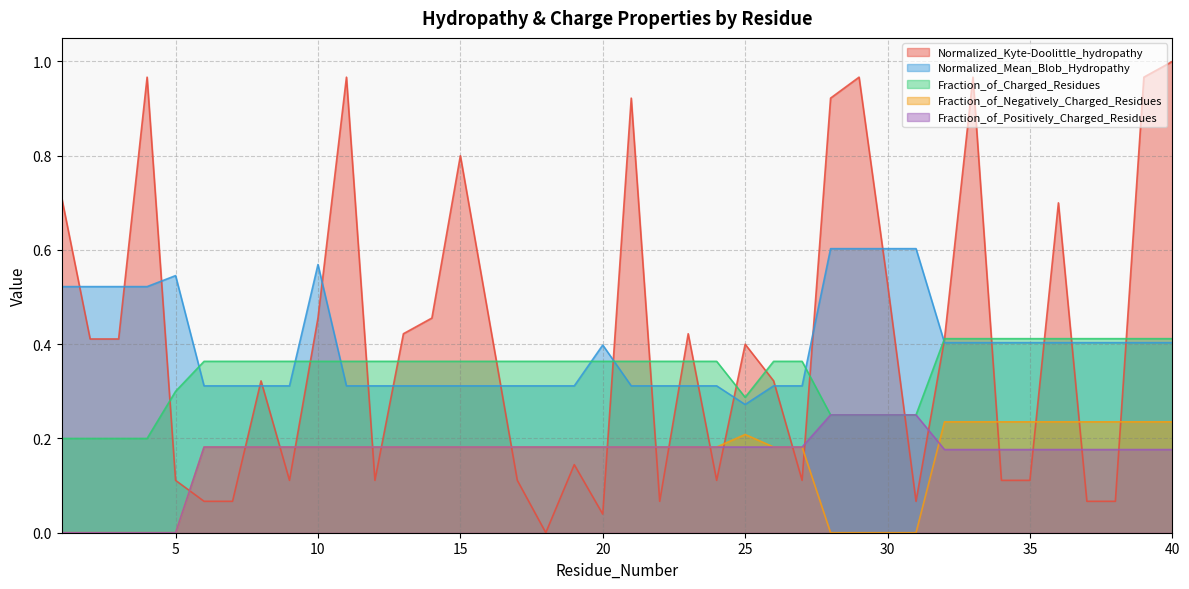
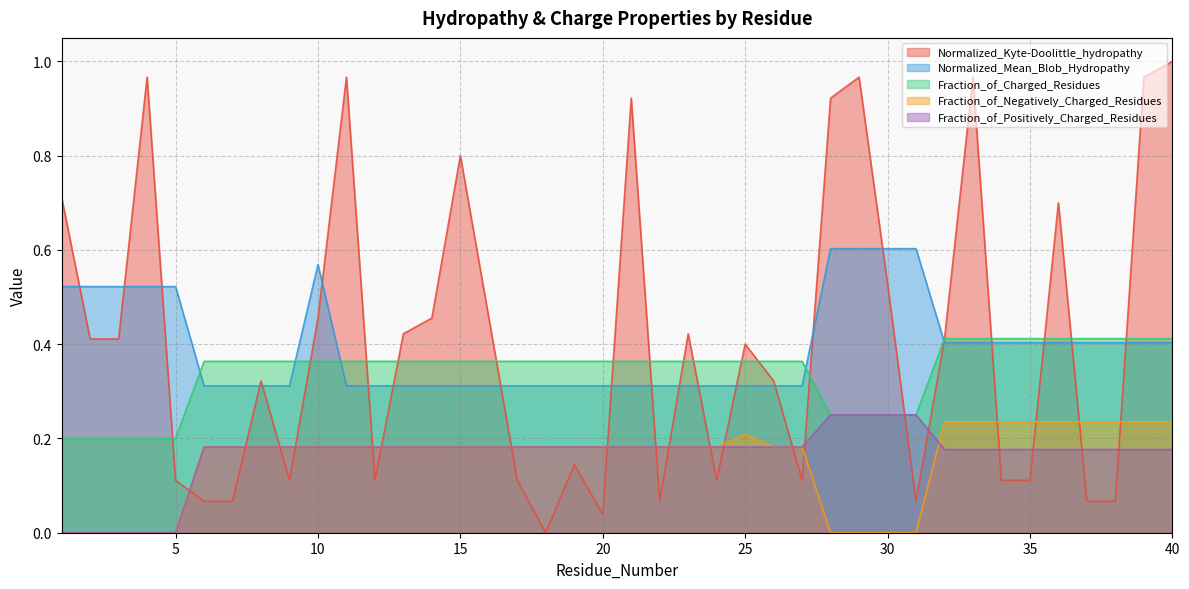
Normalized_Mean_Blob_Hydropathy, 5: 0.55 -> 0.52
Fraction_of_Charged_Residues, 5: 0.3 -> 0.2
Normalized_Mean_Blob_Hydropathy, 20: 0.40 -> 0.31
Normalized_Mean_Blob_Hydropathy, 25: 0.27 -> 0.31
Fraction_of_Charged_Residues, 25: 0.29 -> 0.36
